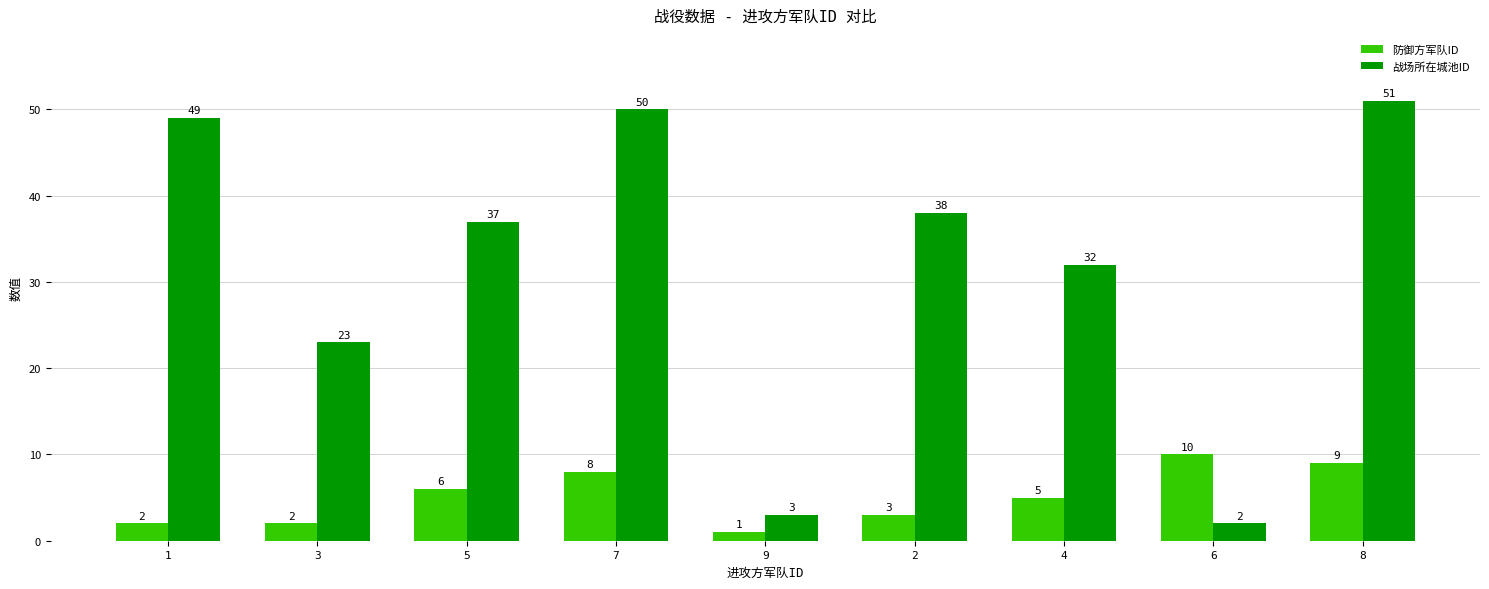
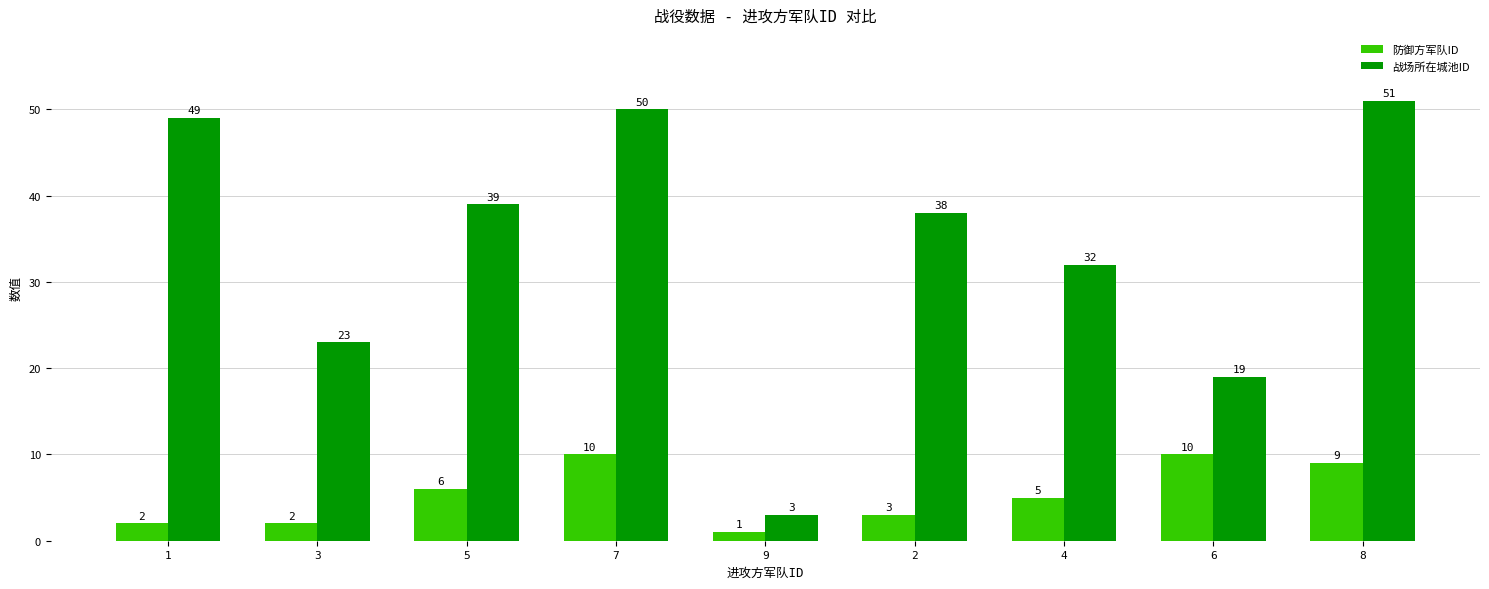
战场所在城池ID, 5: 37 -> 39
防御方军队ID, 7: 8 -> 10
战场所在城池ID, 6: 2 -> 19
